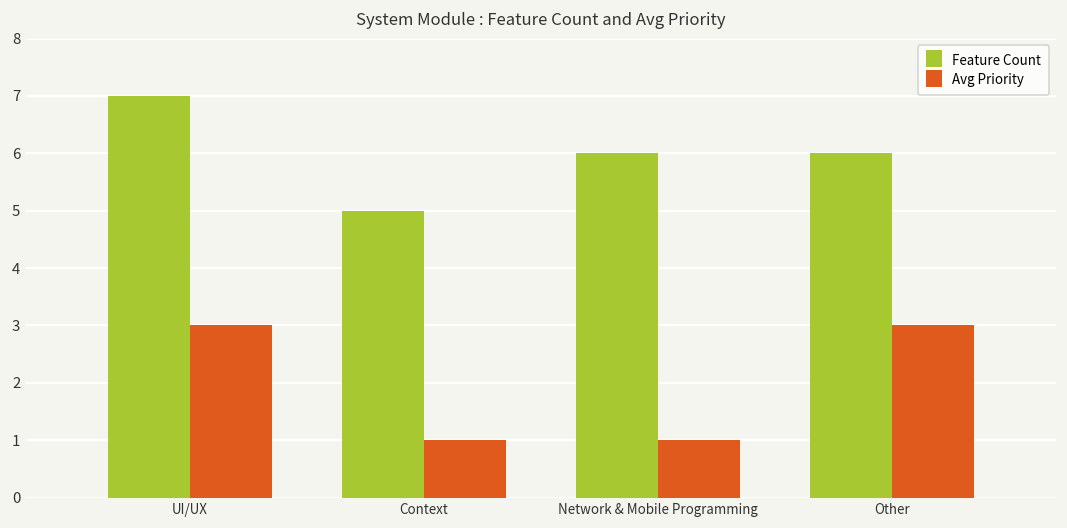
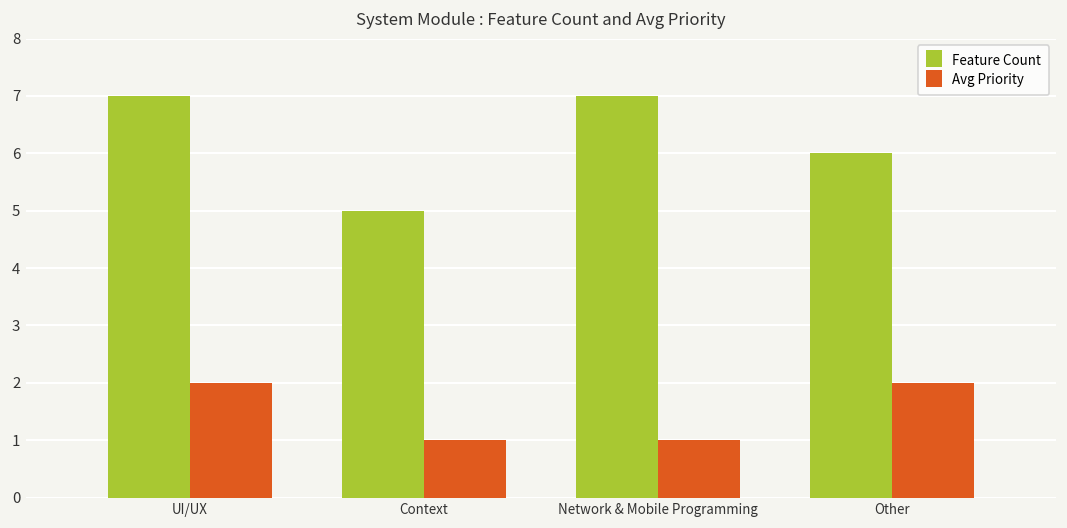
Avg Priority, UI/UX: 3 -> 2
Feature Count, Network & Mobile Programming: 6 -> 7
Avg Priority, Other: 3 -> 2
